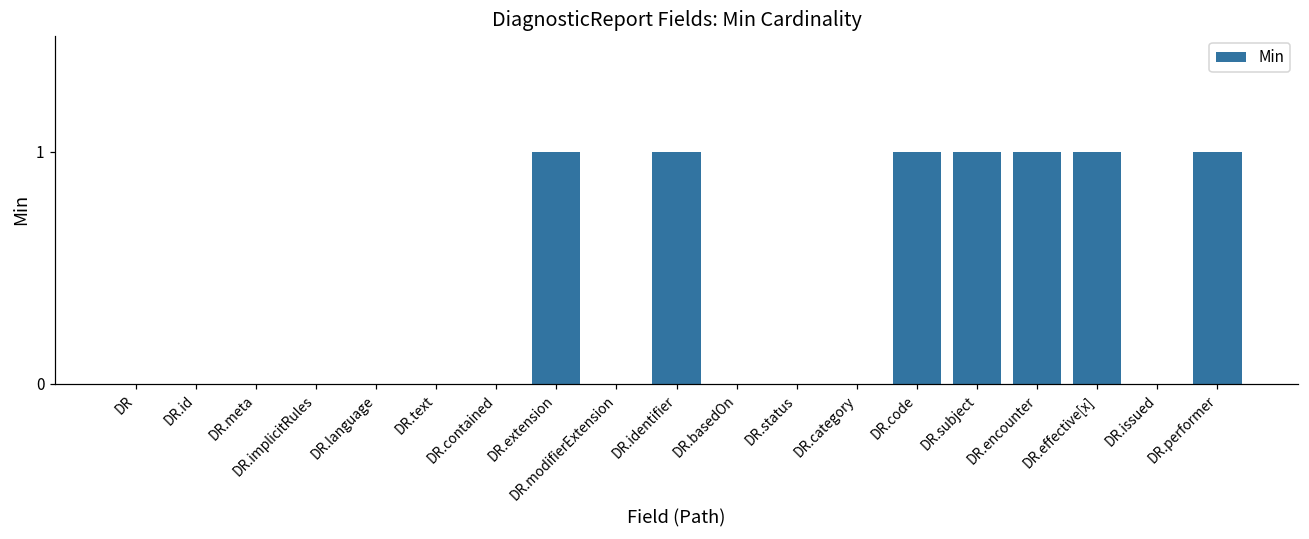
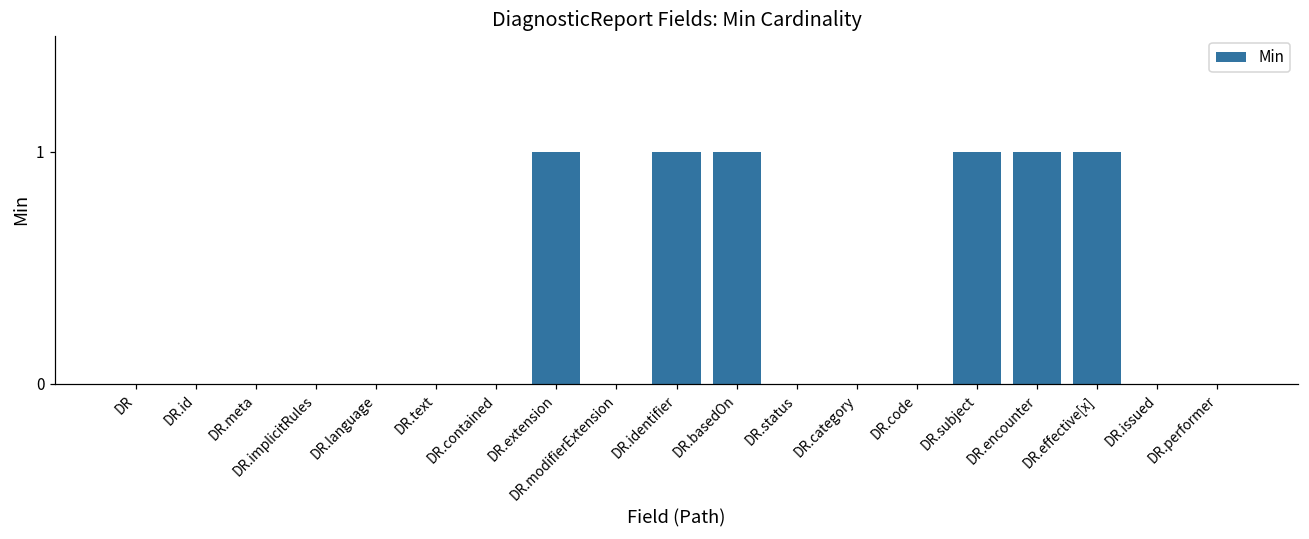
DR.basedOn: 0 -> 1
DR.code: 1 -> 0
DR.performer: 1 -> 0
